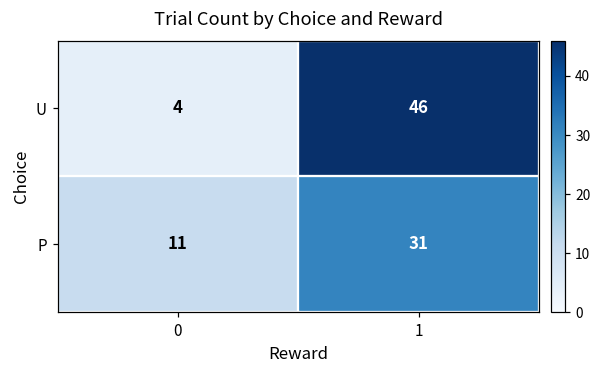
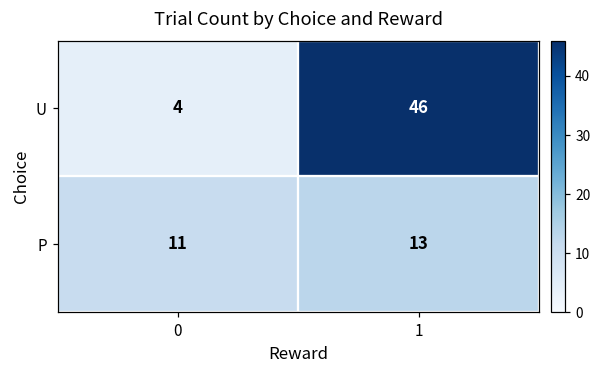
P, 1: 31 -> 13
